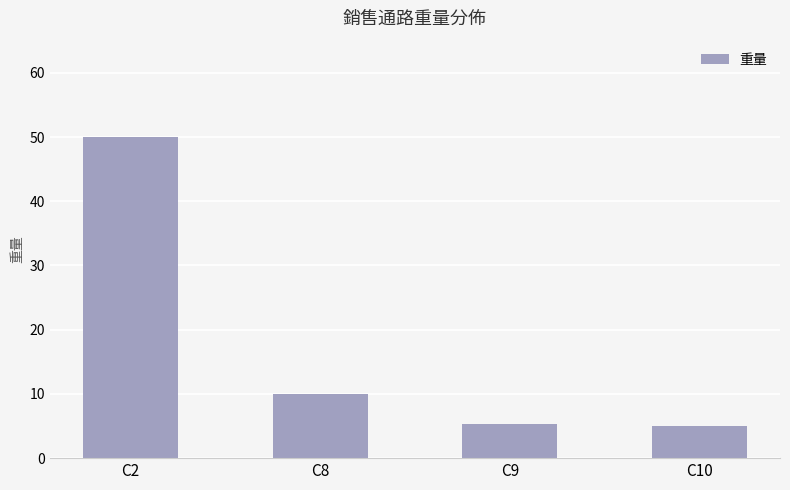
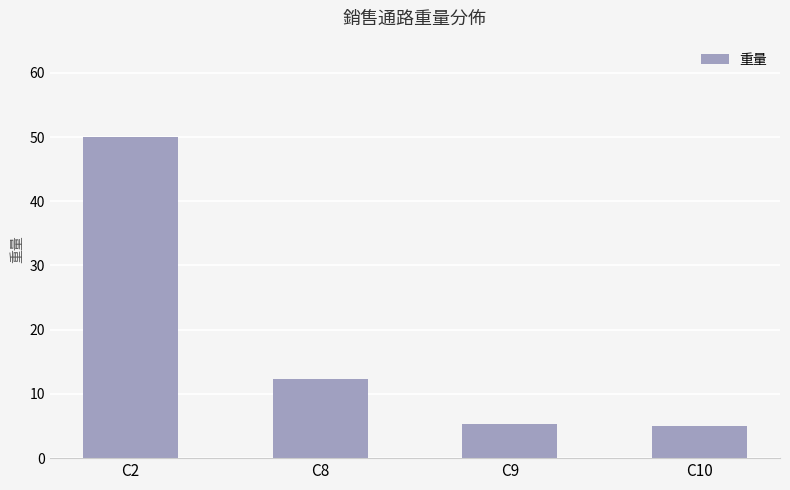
C8: 10 -> 12
